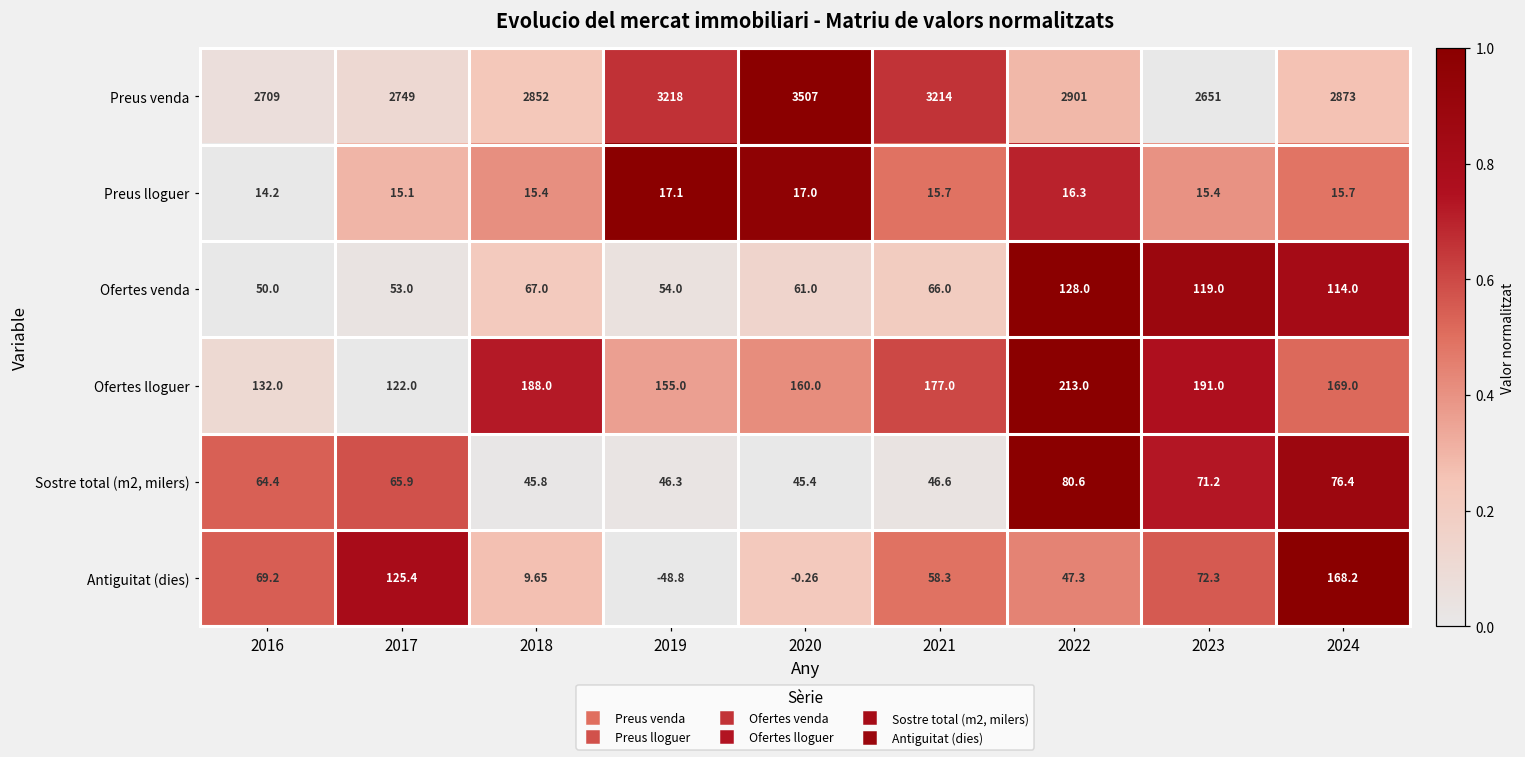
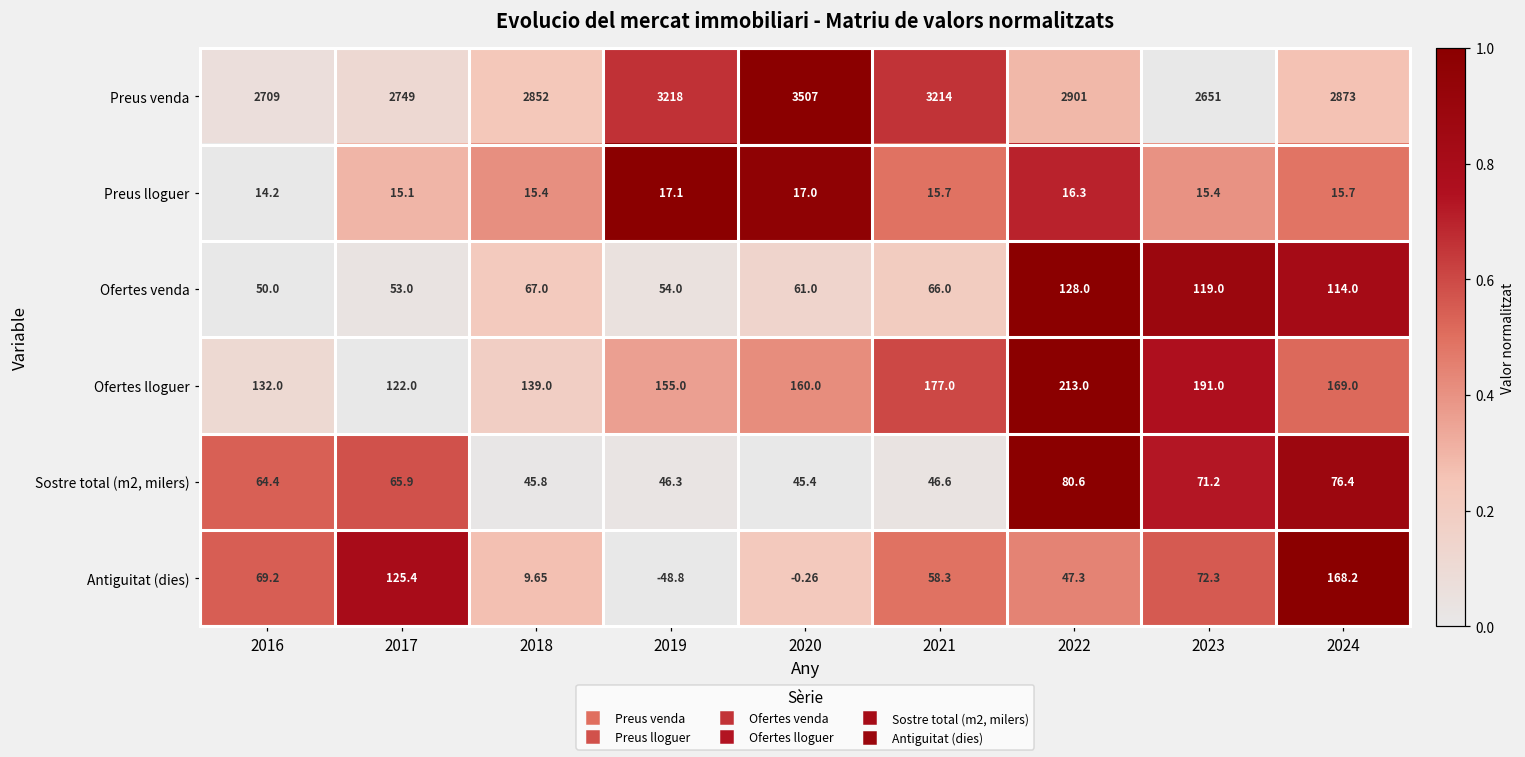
Ofertes lloguer, 2018: 188.0 -> 139.0
